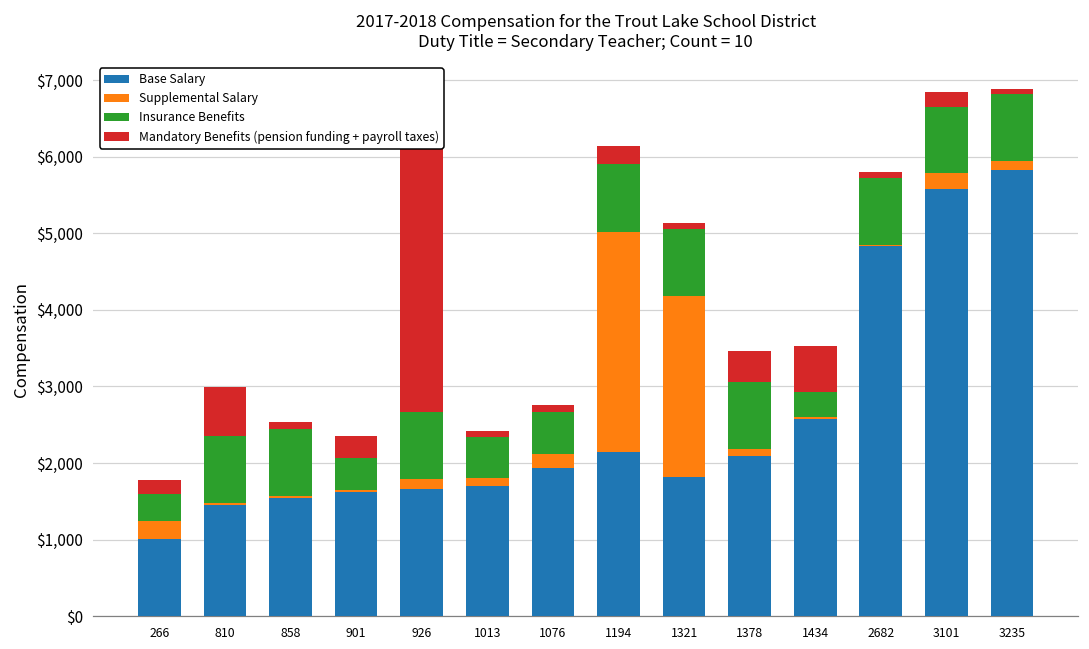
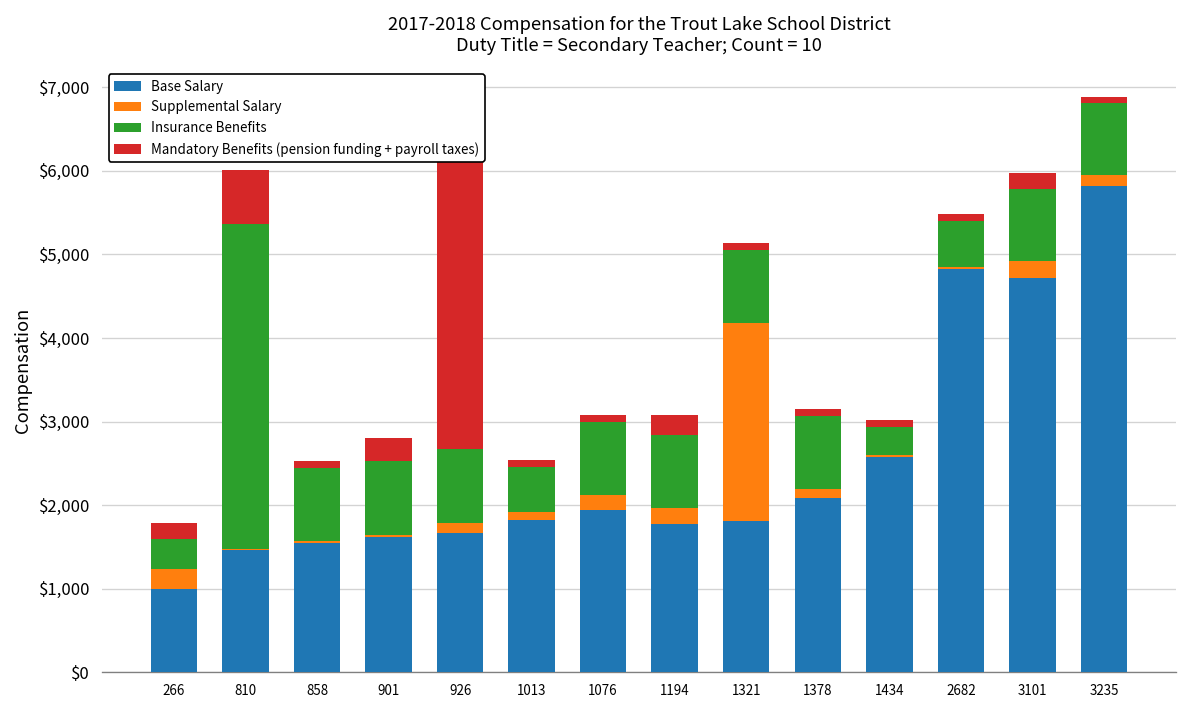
Insurance Benefits, 810: $900 -> $3,900
Insurance Benefits, 901: $400 -> $900
Base Salary, 1013: $1,700 -> $1,800
Insurance Benefits, 1076: $500 -> $900
Base Salary, 1194: $2,100 -> $1,800
Supplemental Salary, 1194: $2,900 -> $200
Mandatory Benefits (pension funding + payroll taxes), 1378: $400 -> $100
Mandatory Benefits (pension funding + payroll taxes), 1434: $600 -> $100
Insurance Benefits, 2682: $900 -> $600
Base Salary, 3101: $5,600 -> $4,700
